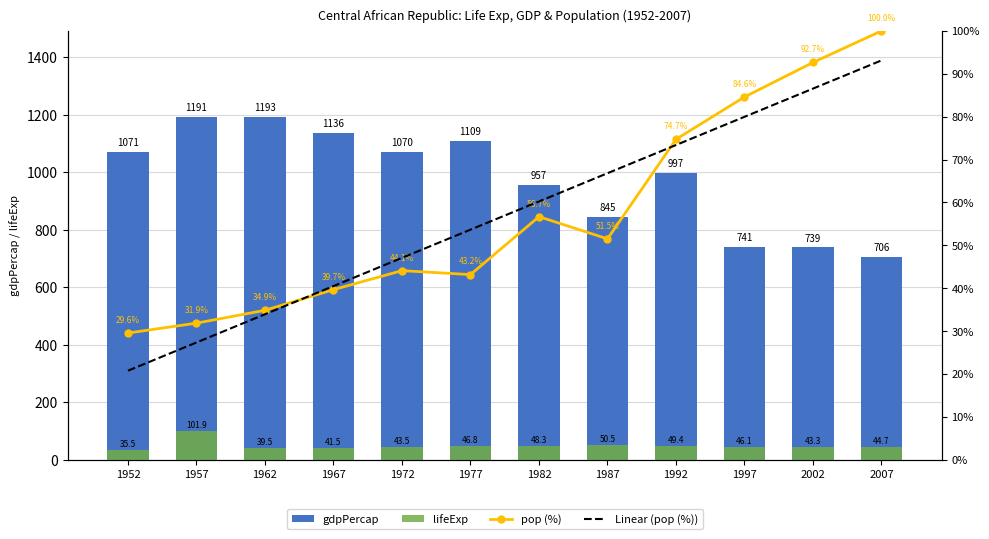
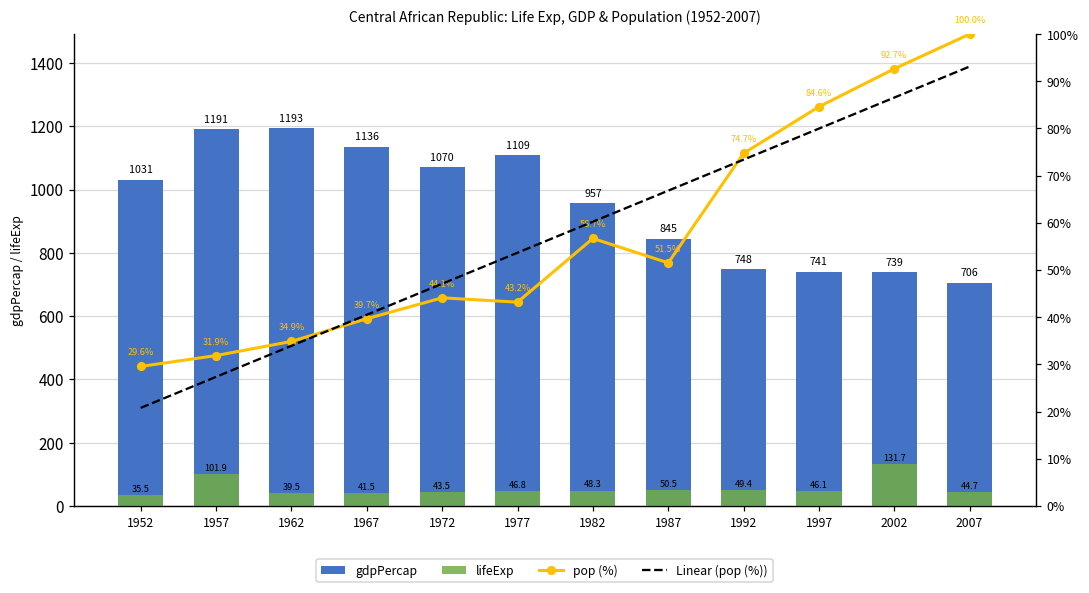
gdpPercap, 1952: 1071 -> 1031
gdpPercap, 1992: 997 -> 748
lifeExp, 2002: 43.3 -> 131.7
